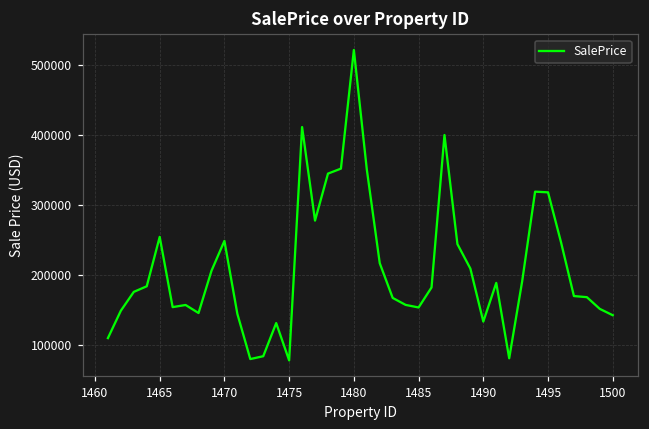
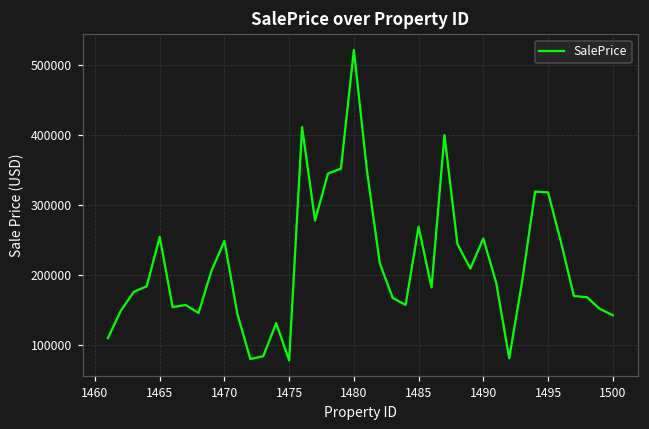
1485: 150000 -> 270000
1490: 130000 -> 250000
